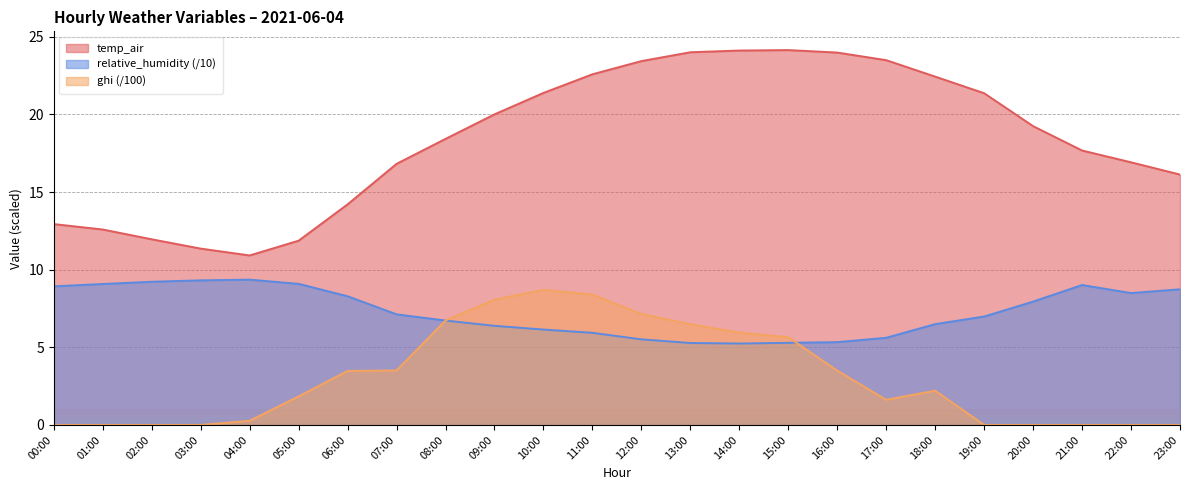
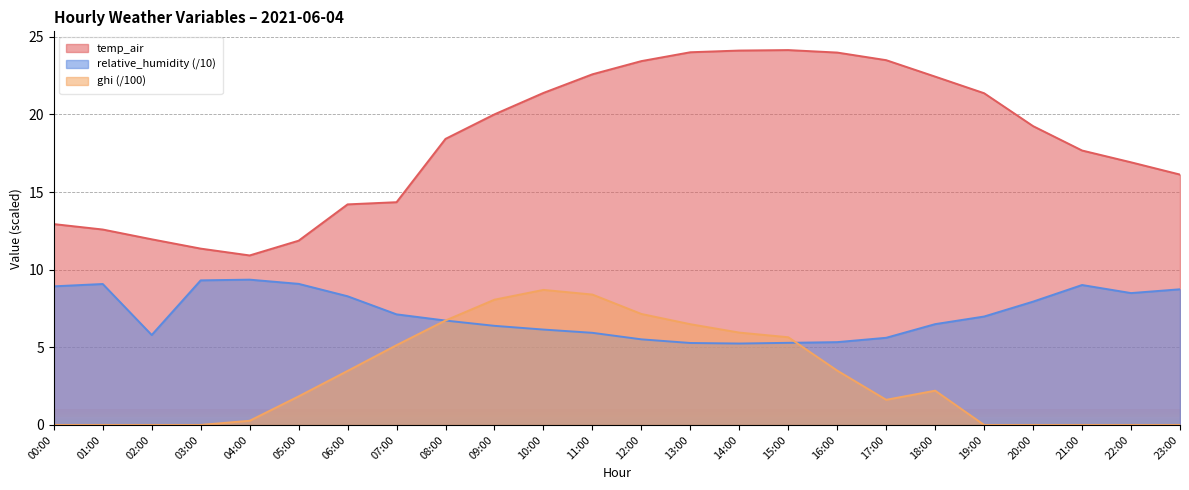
relative_humidity (/10), 02:00: 9.2 -> 5.8
temp_air, 07:00: 16.8 -> 14.4
ghi (/100), 07:00: 3.5 -> 5.1
